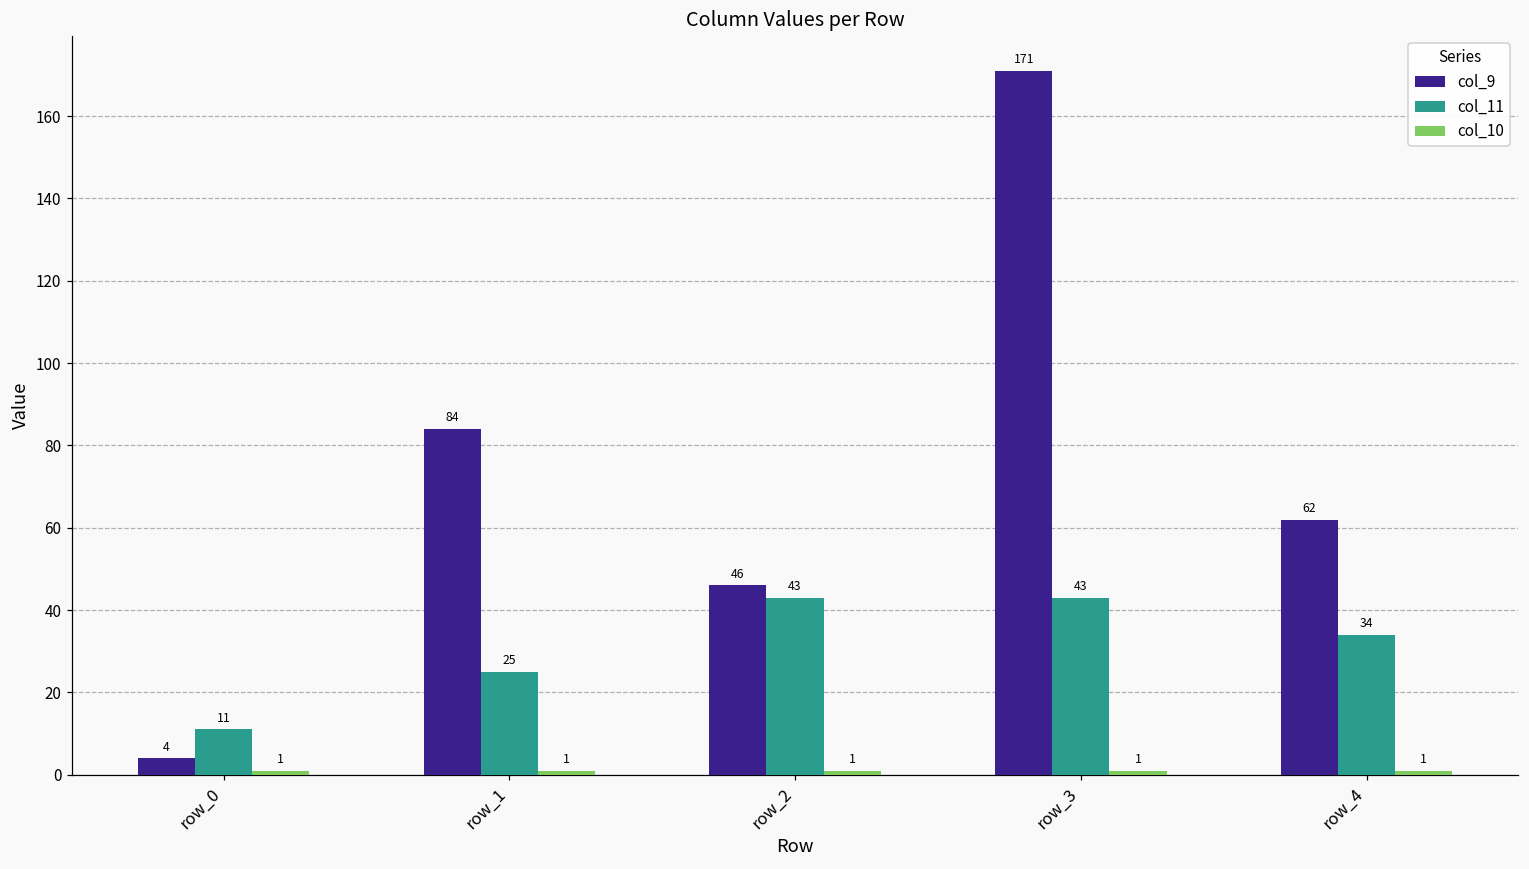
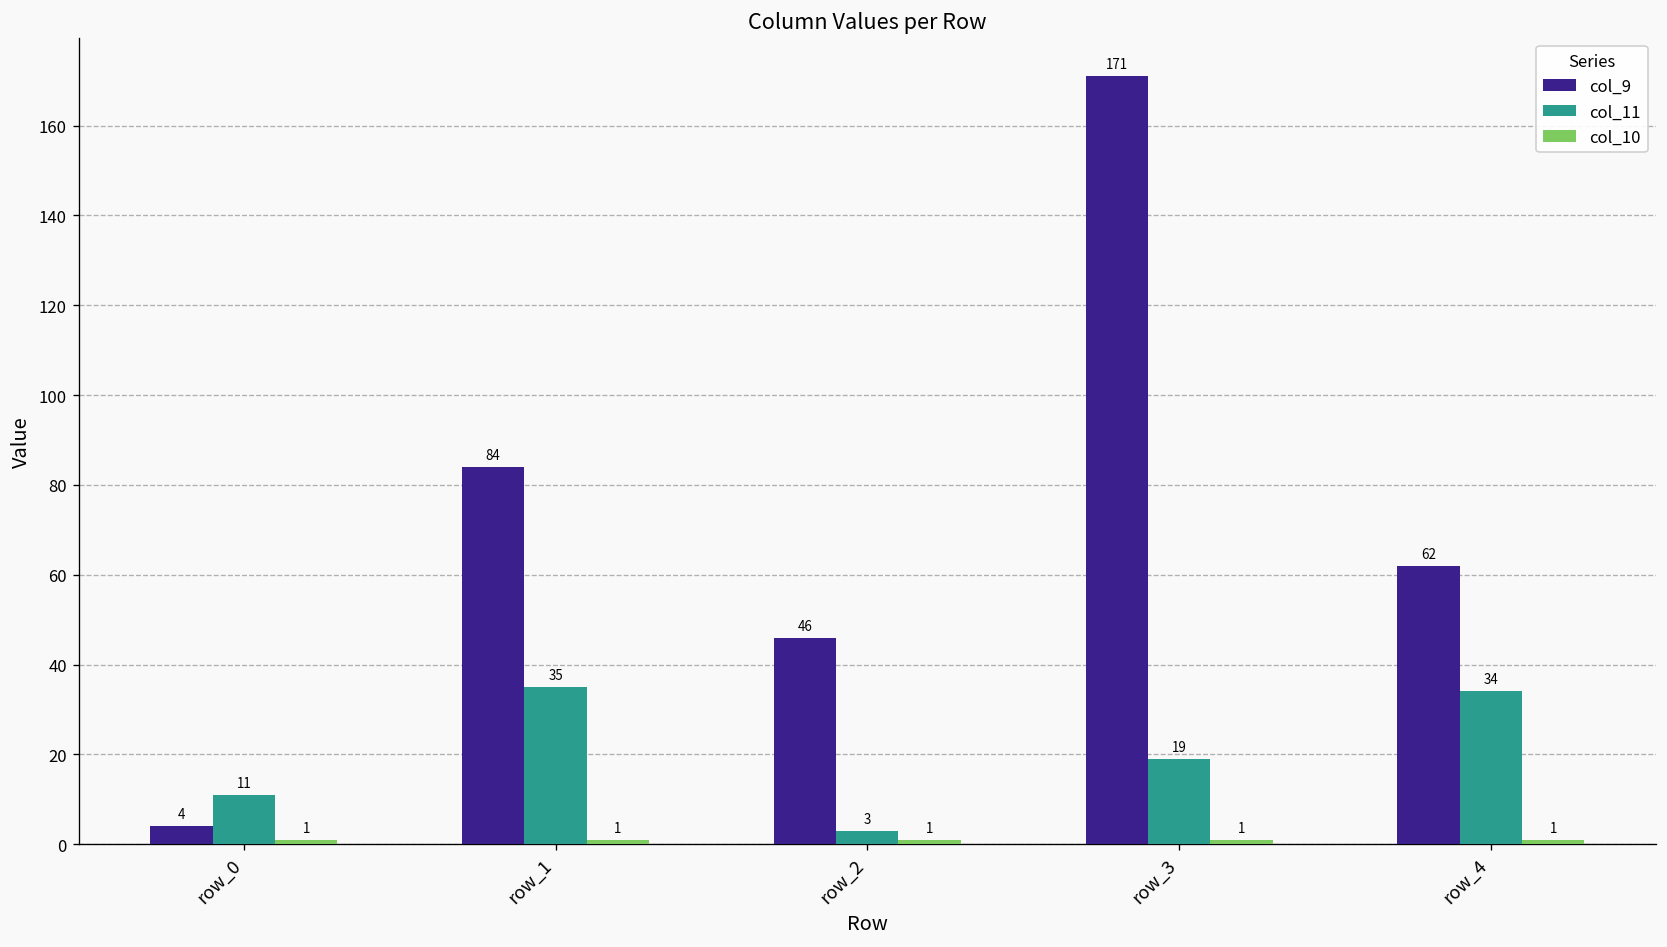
col_11, row_1: 25 -> 35
col_11, row_2: 43 -> 3
col_11, row_3: 43 -> 19
